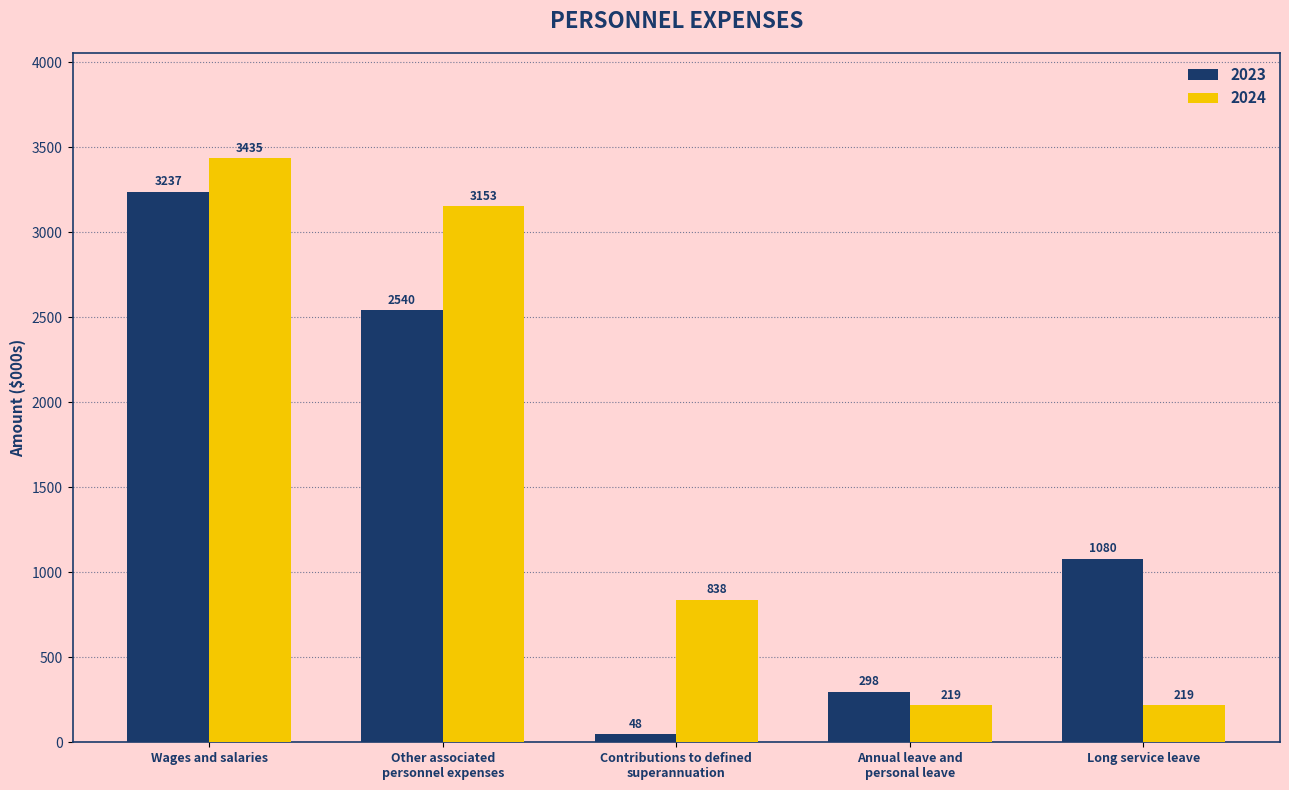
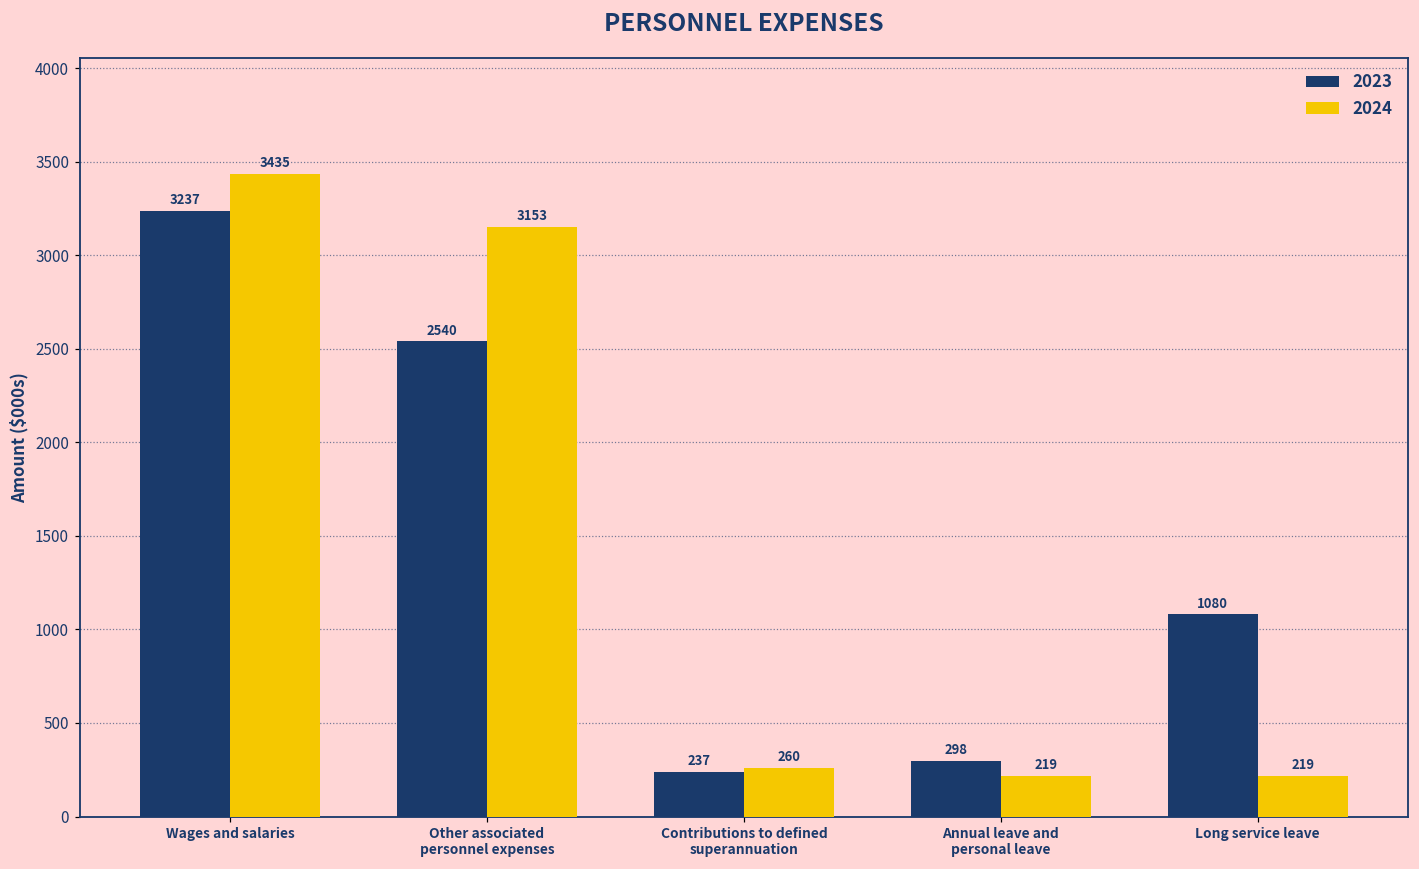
2023, Contributions to defined superannuation: 48 -> 237
2024, Contributions to defined superannuation: 838 -> 260
